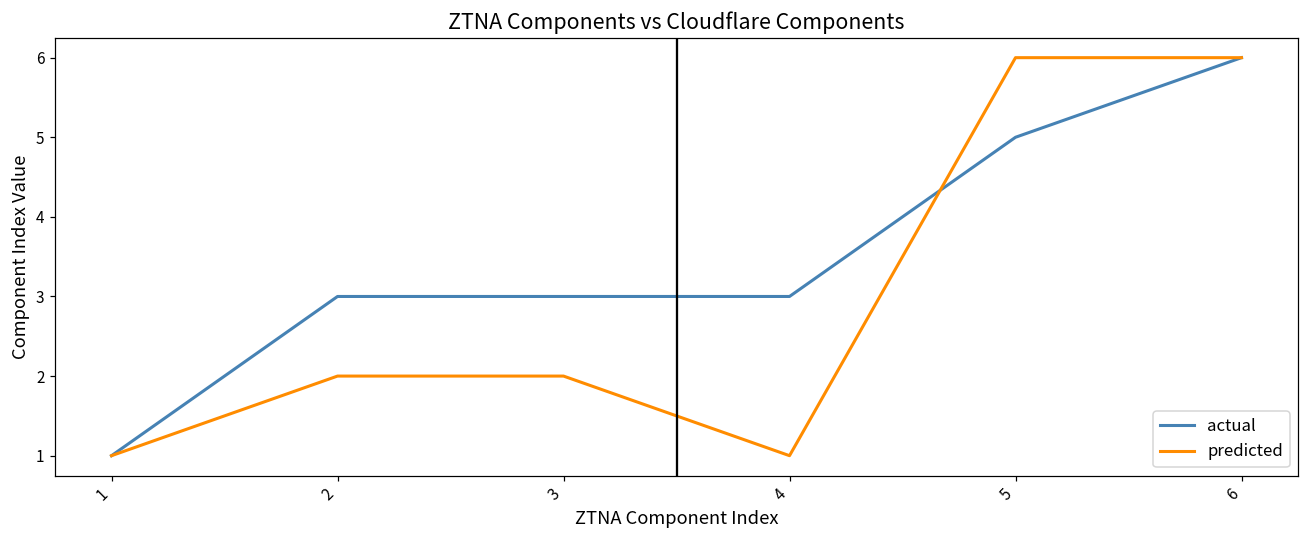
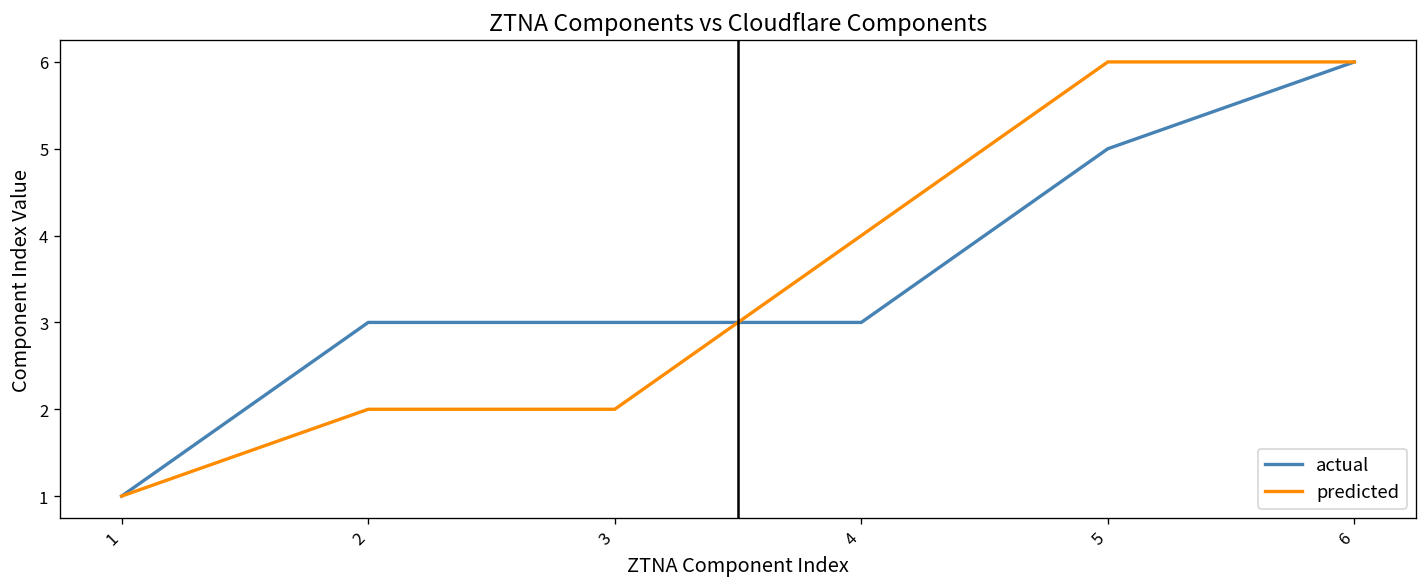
predicted, 4: 1 -> 4
